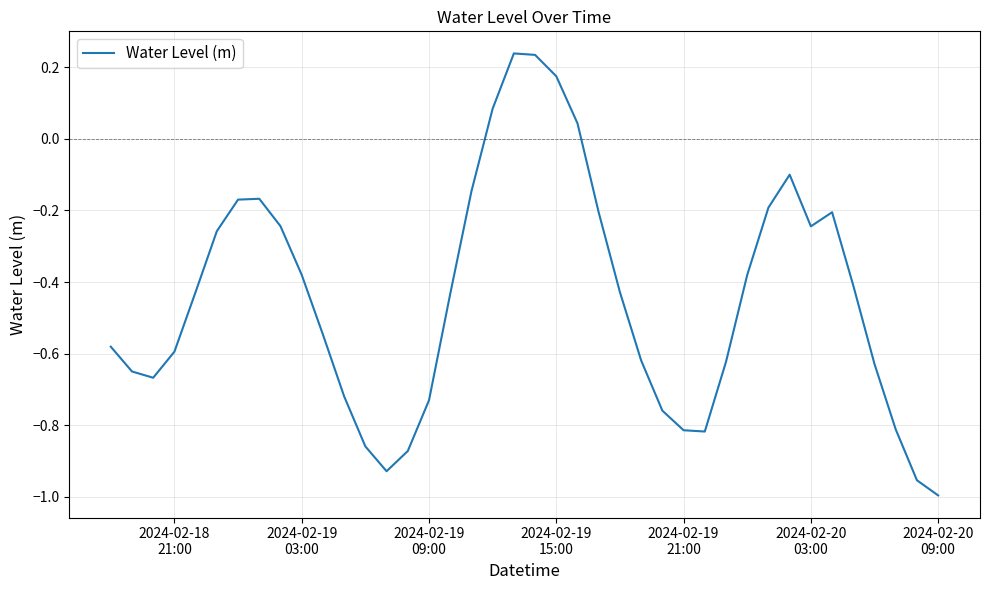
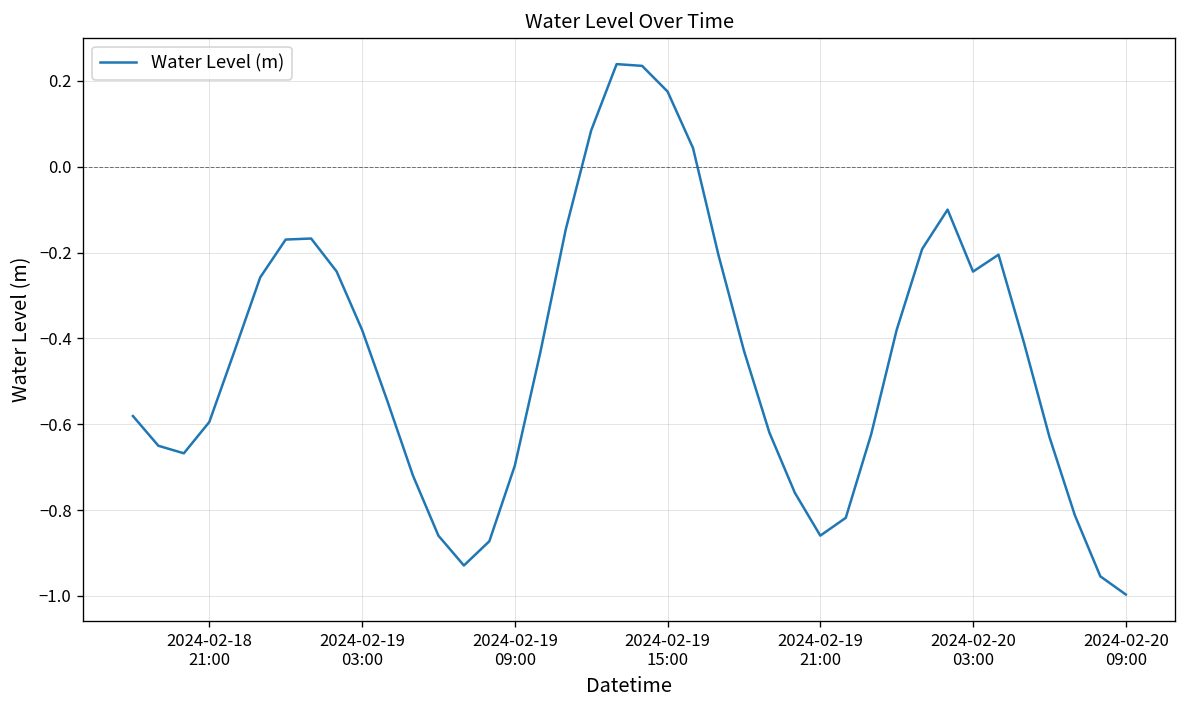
2024-02-19 09:00: -0.73 -> -0.70
2024-02-19 21:00: -0.81 -> -0.86
